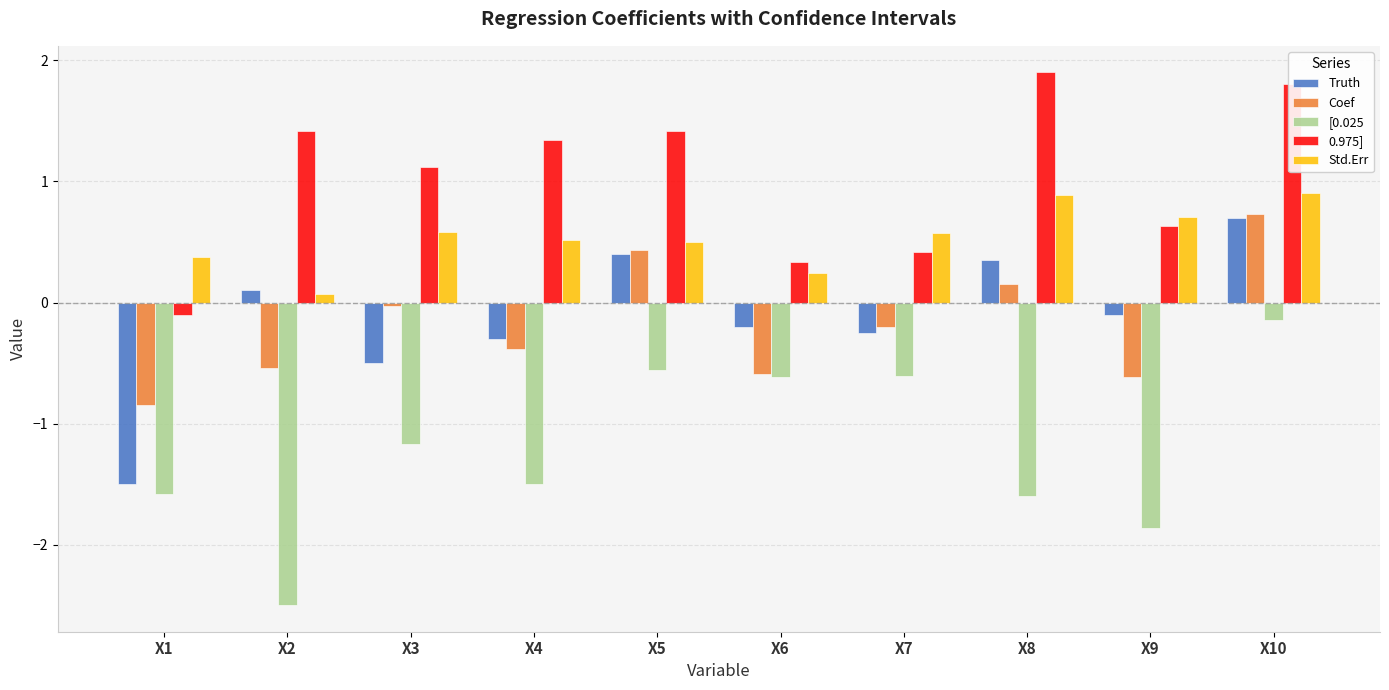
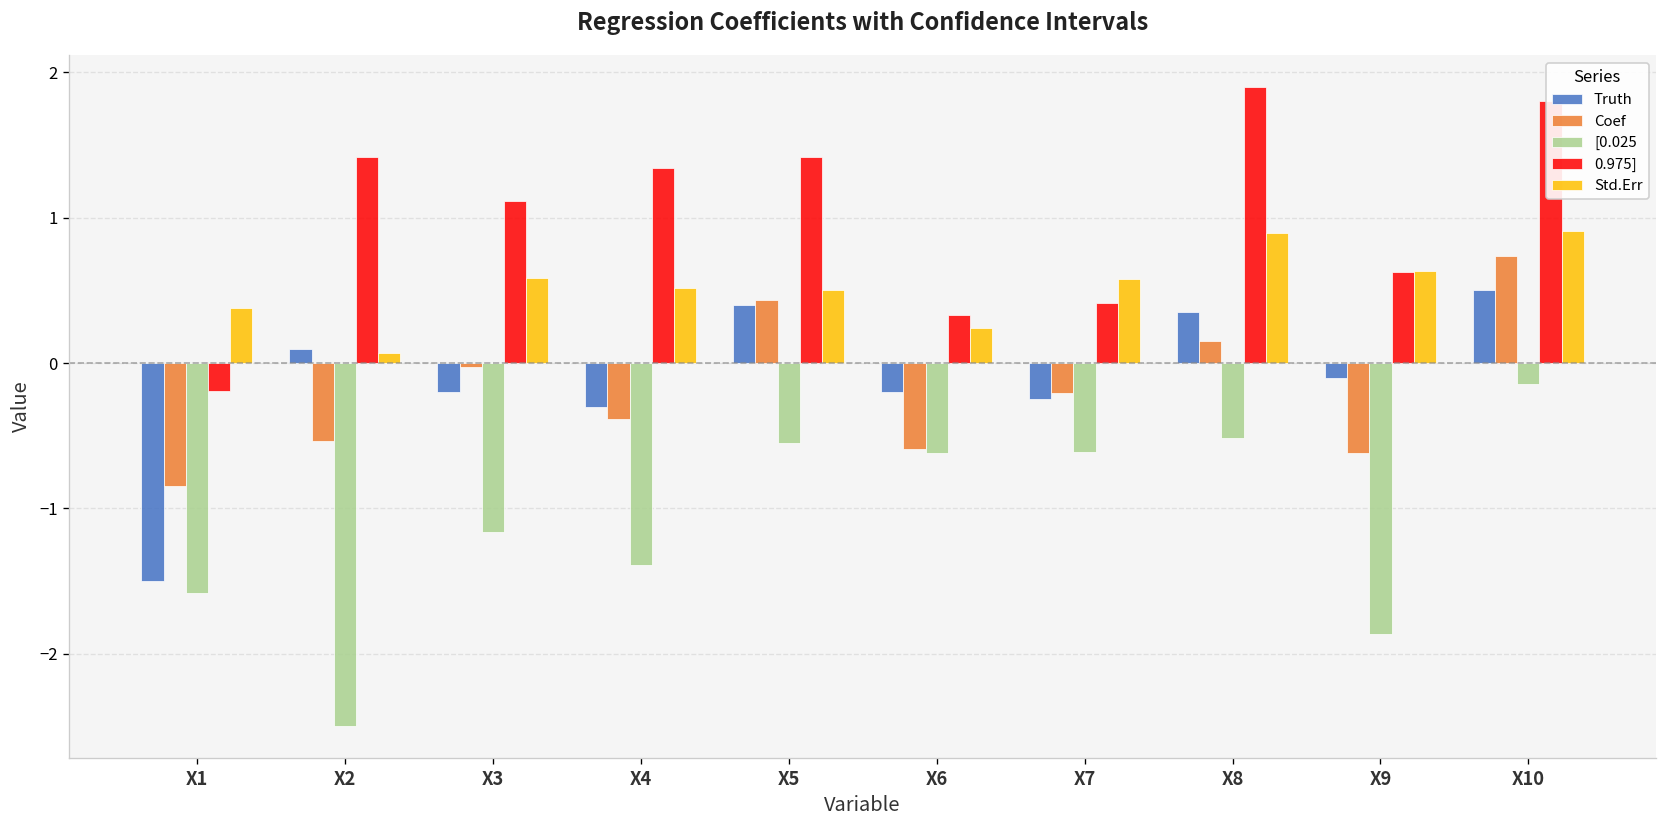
0.975], X1: -0.11 -> -0.19
Truth, X3: -0.5 -> -0.2
[0.025, X4: -1.50 -> -1.39
[0.025, X8: -1.60 -> -0.51
Std.Err, X9: 0.71 -> 0.63
Truth, X10: 0.7 -> 0.5
